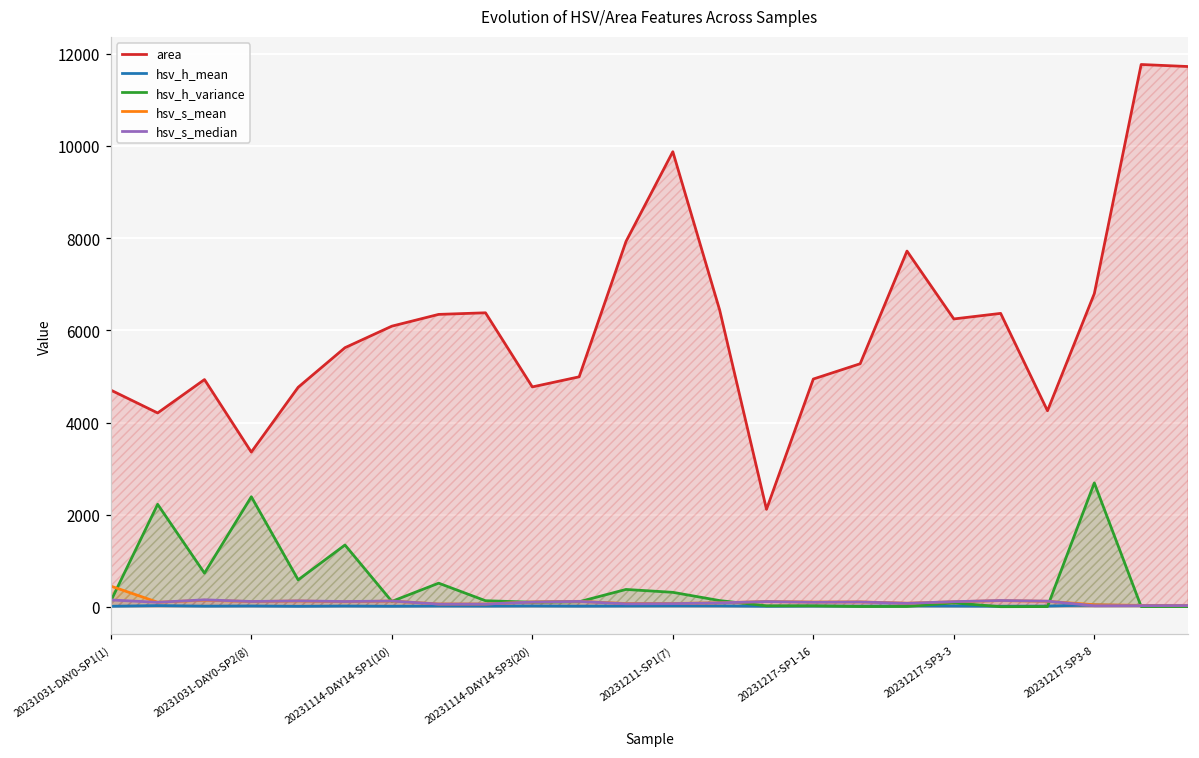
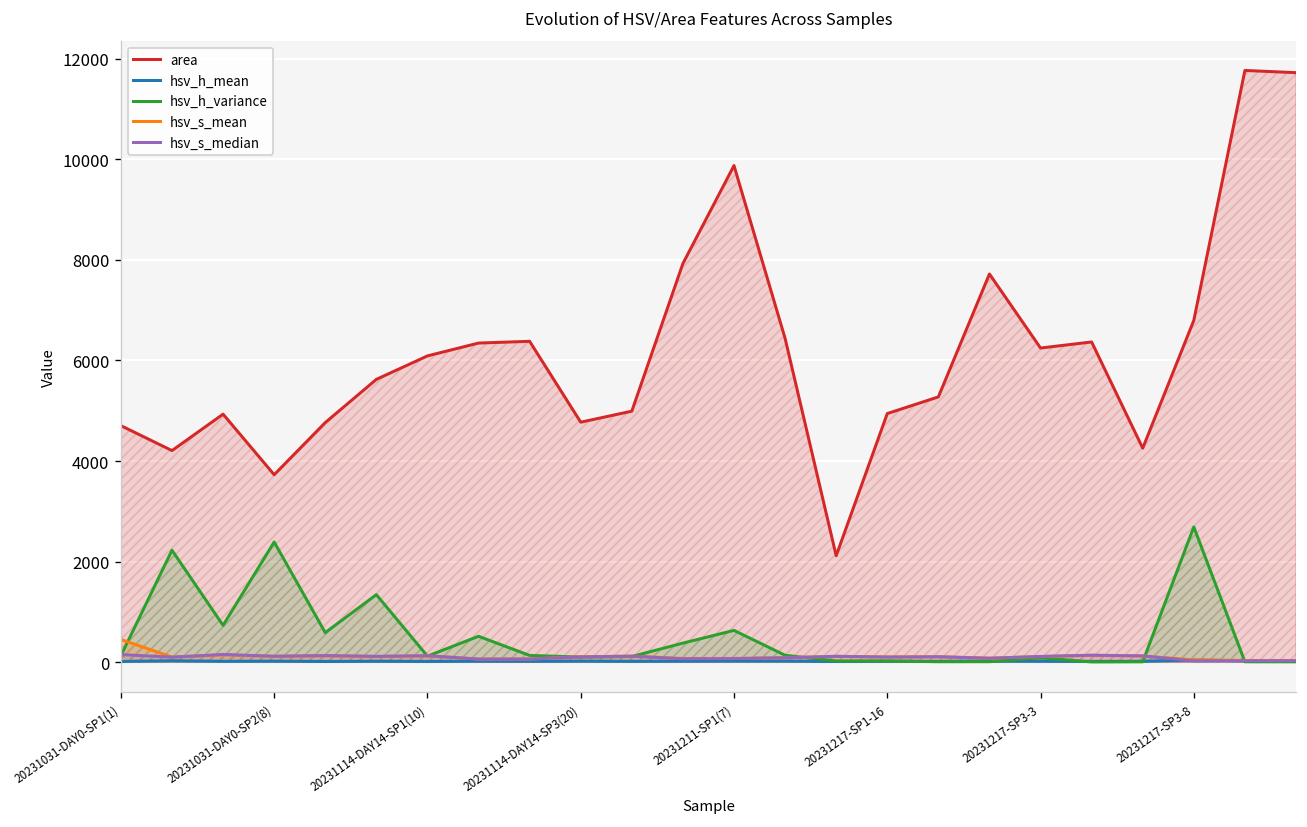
area, 20231031-DAY0-SP2(8): 3400 -> 3700
hsv_h_variance, 20231211-SP1(7): 300 -> 600
